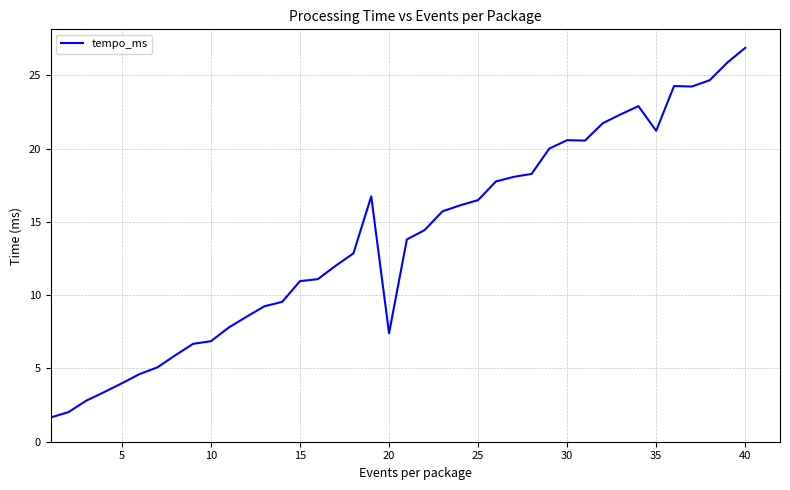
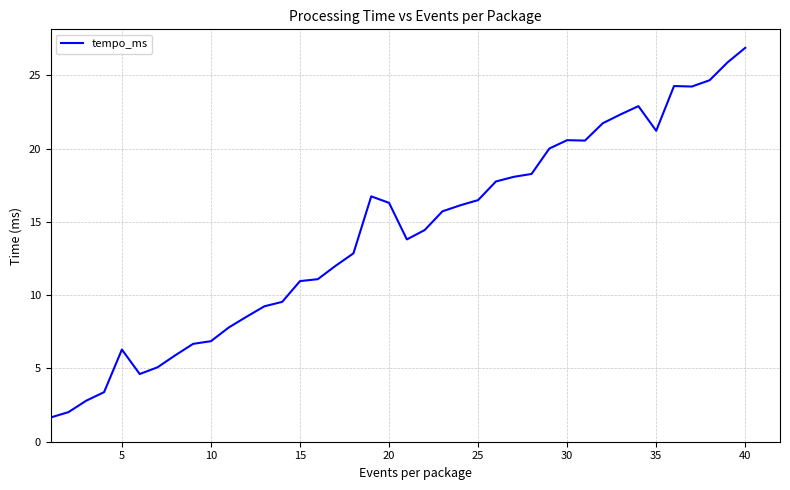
5: 4.0 -> 6.3
20: 7.4 -> 16.3
